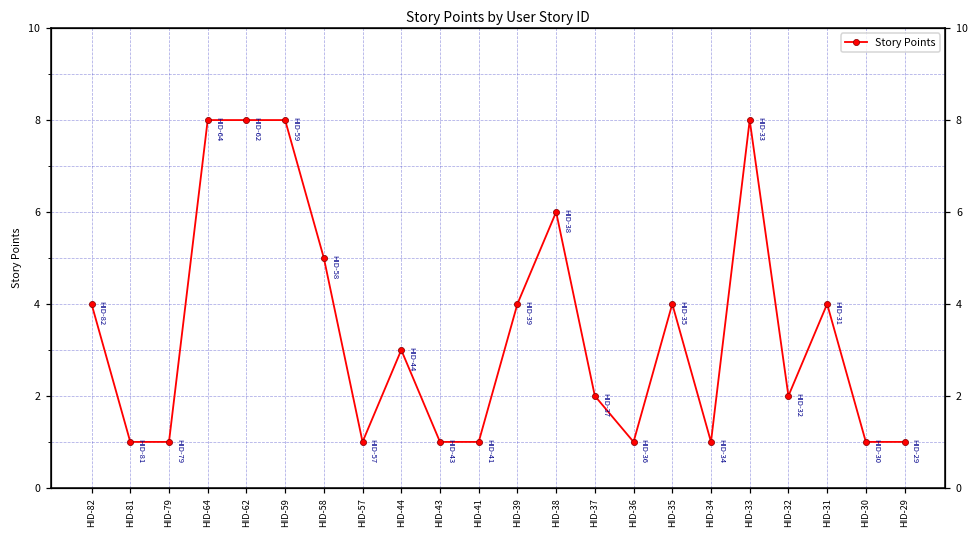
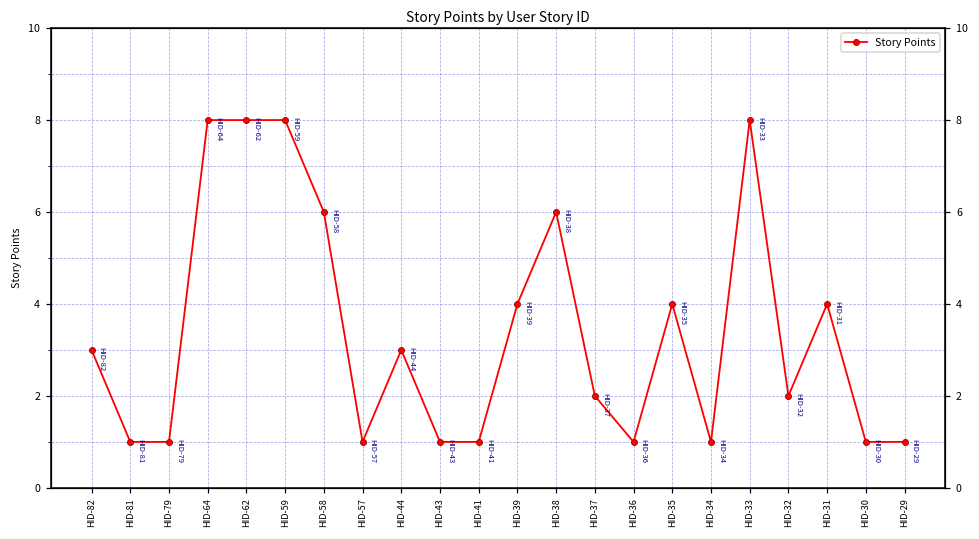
HID-82: 4 -> 3
HID-58: 5 -> 6
